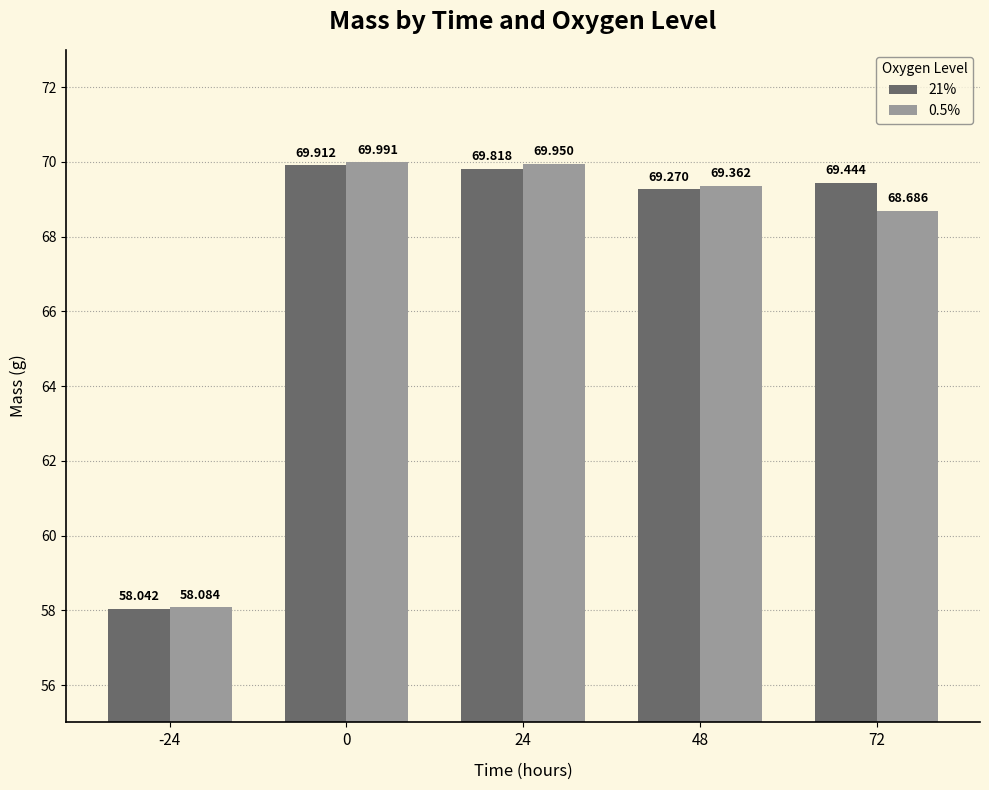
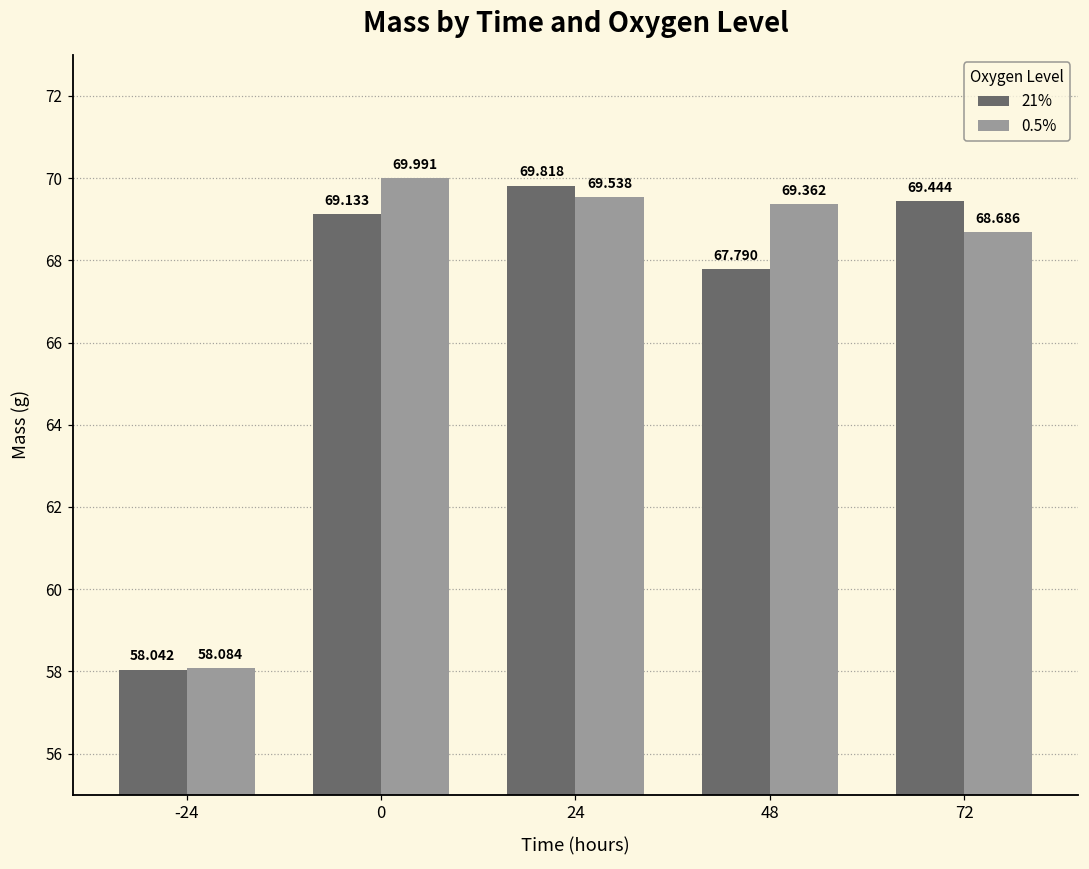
21%, 0: 69.912 -> 69.133
0.5%, 24: 69.950 -> 69.538
21%, 48: 69.270 -> 67.790
